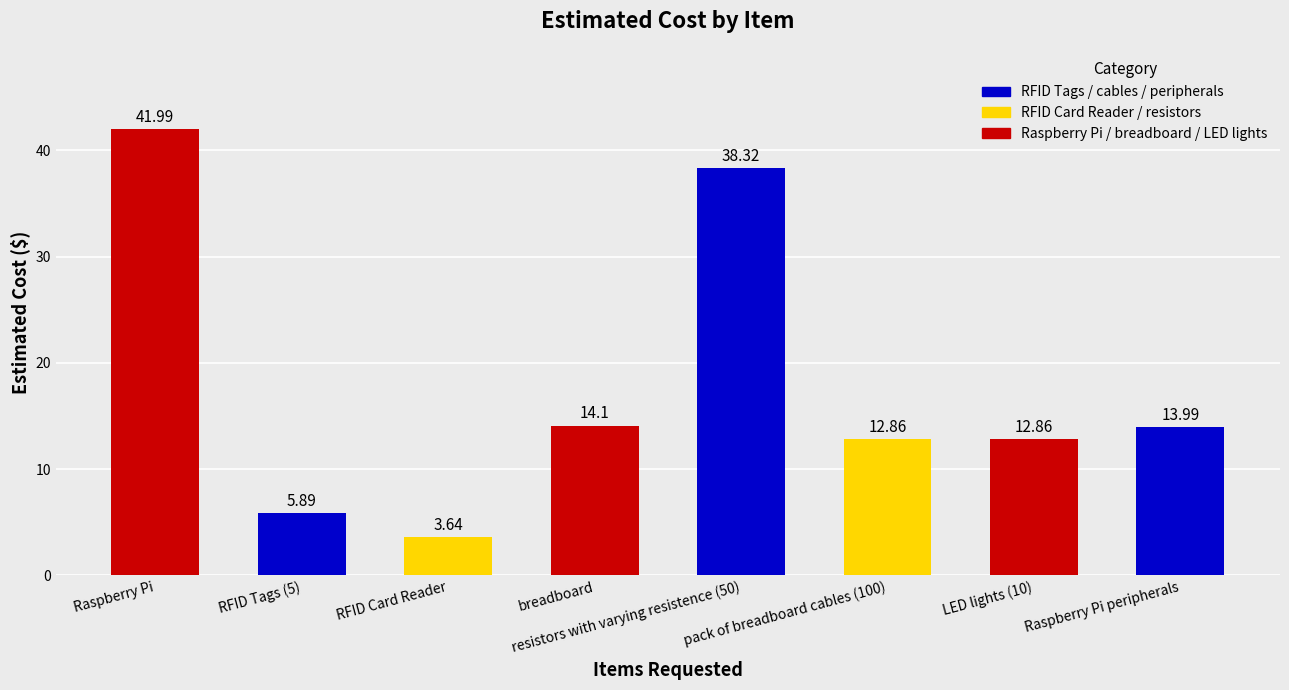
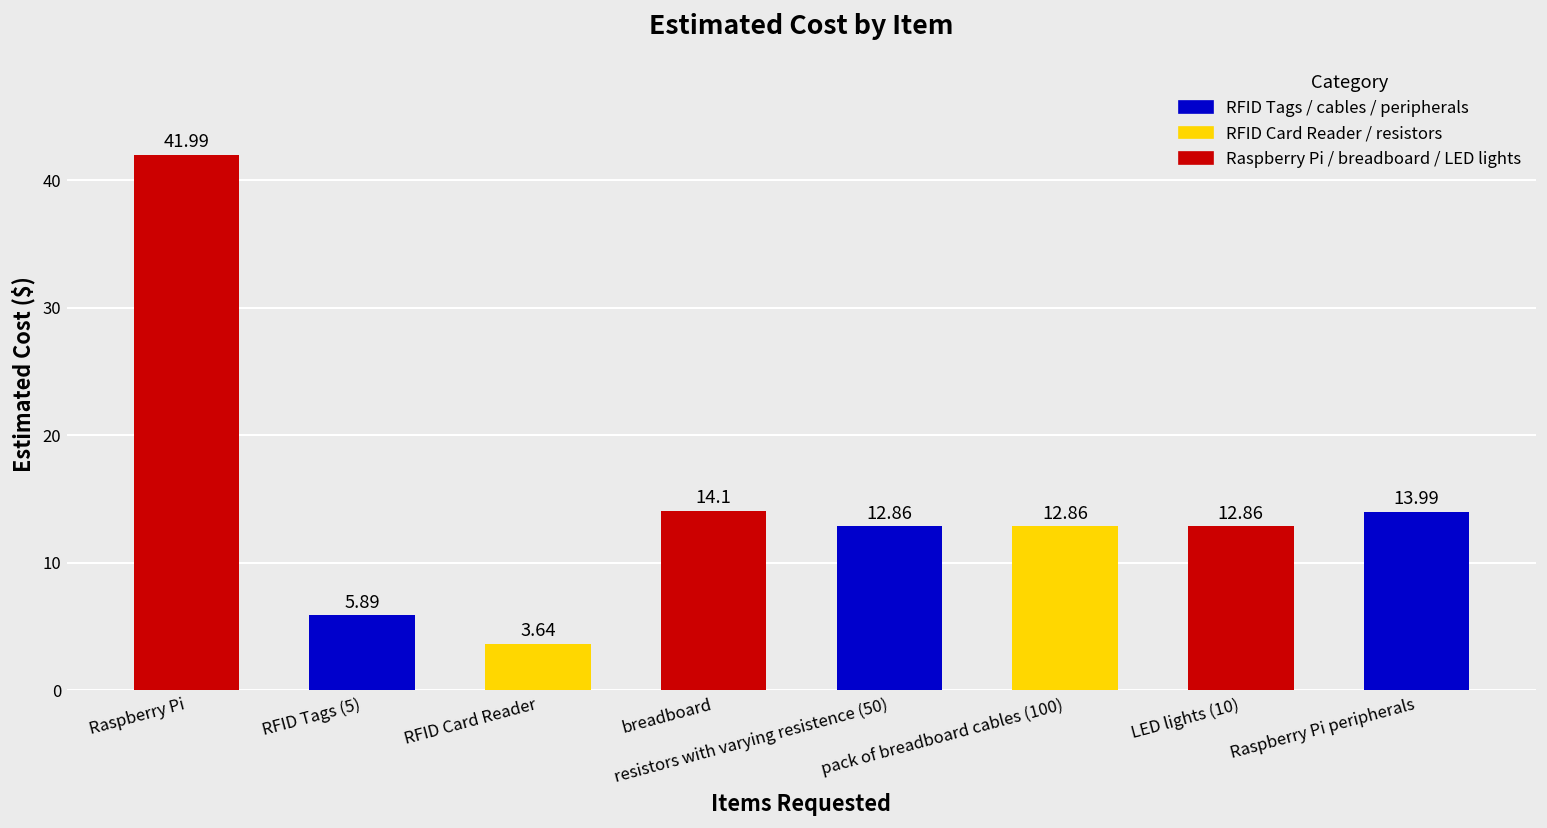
resistors with varying resistence (50): 38.32 -> 12.86
